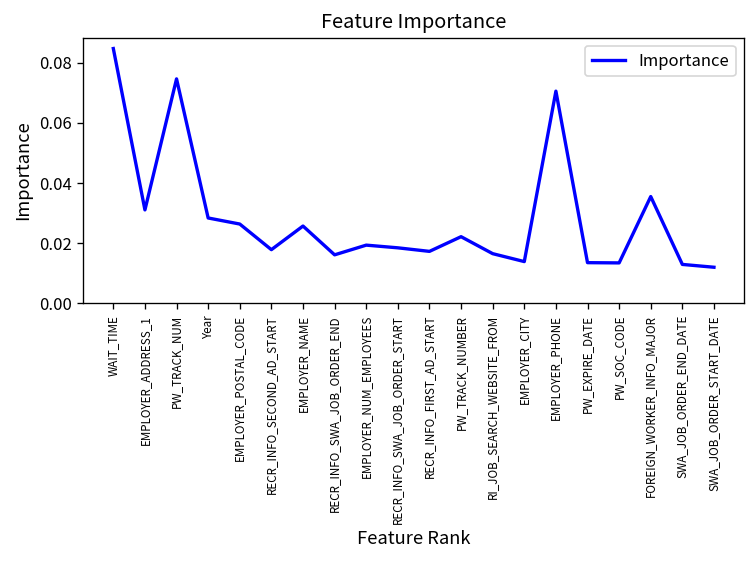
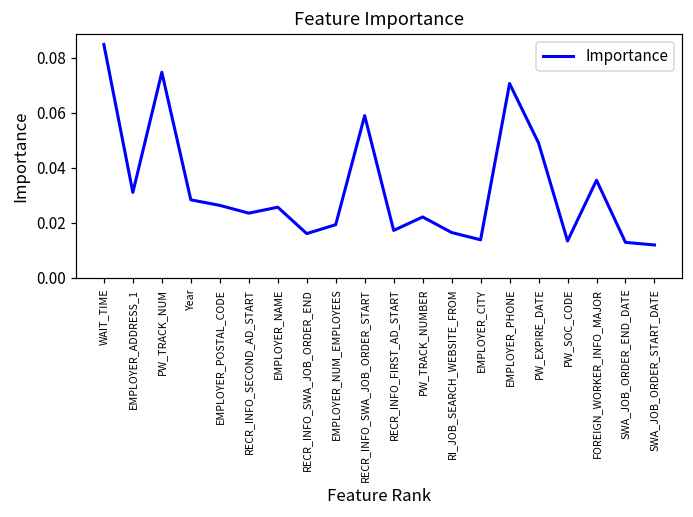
RECR_INFO_SECOND_AD_START: 0.018 -> 0.024
RECR_INFO_SWA_JOB_ORDER_START: 0.018 -> 0.059
PW_EXPIRE_DATE: 0.014 -> 0.049
